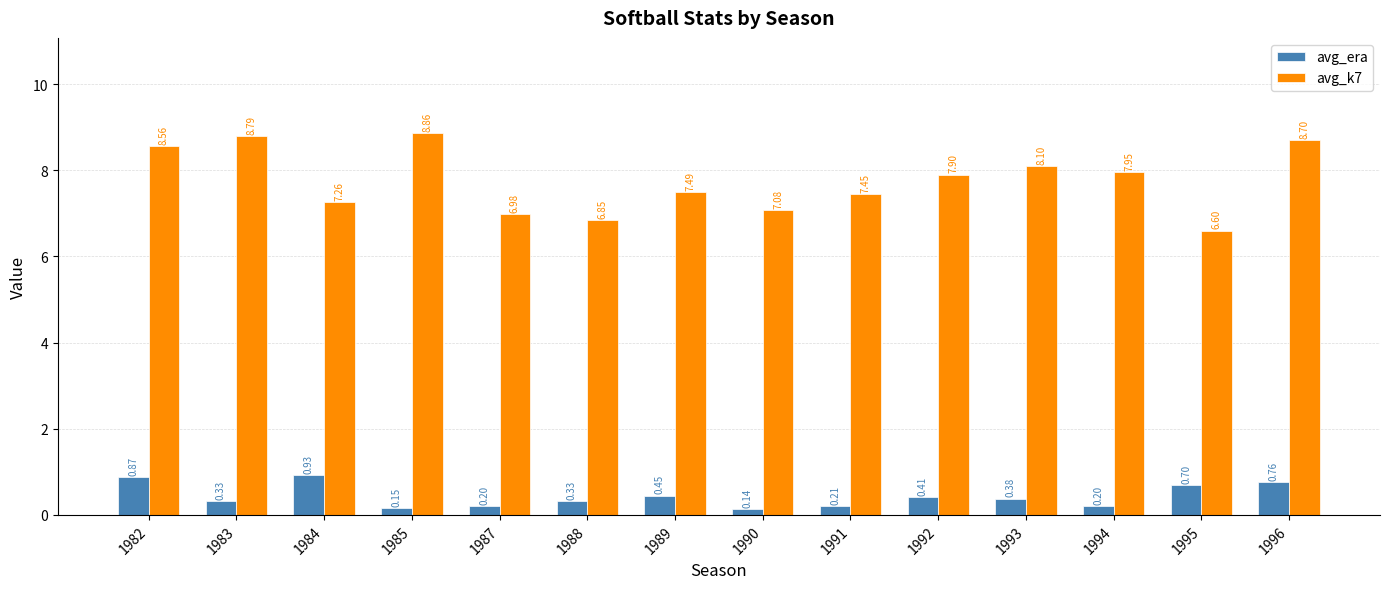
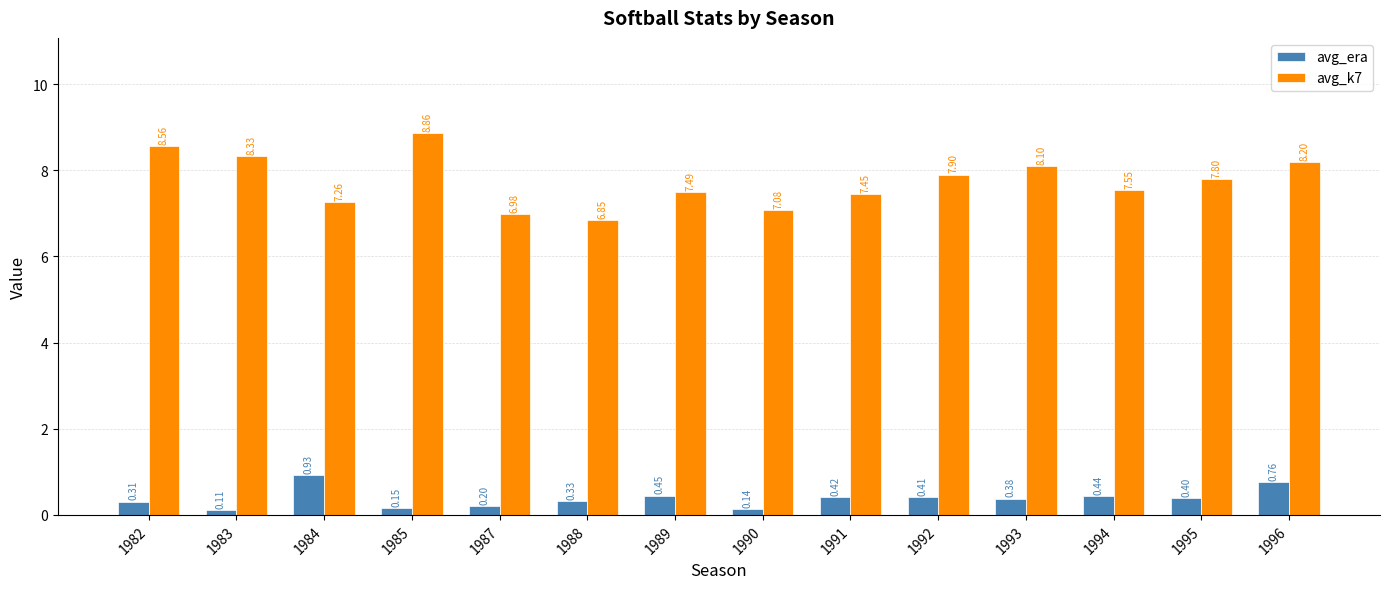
avg_era, 1982: 0.87 -> 0.31
avg_era, 1983: 0.33 -> 0.11
avg_k7, 1983: 8.79 -> 8.33
avg_era, 1991: 0.21 -> 0.42
avg_era, 1994: 0.20 -> 0.44
avg_k7, 1994: 7.95 -> 7.55
avg_era, 1995: 0.70 -> 0.40
avg_k7, 1995: 6.60 -> 7.80
avg_k7, 1996: 8.70 -> 8.20
